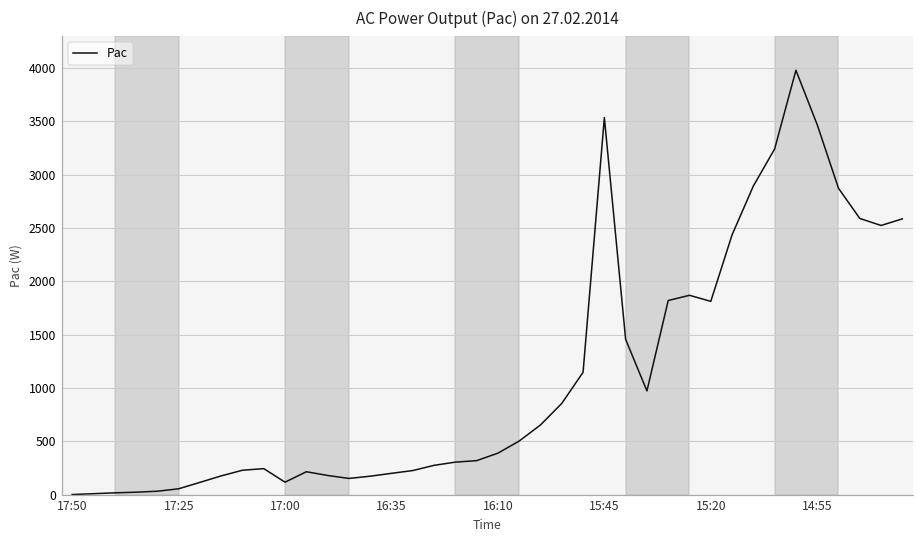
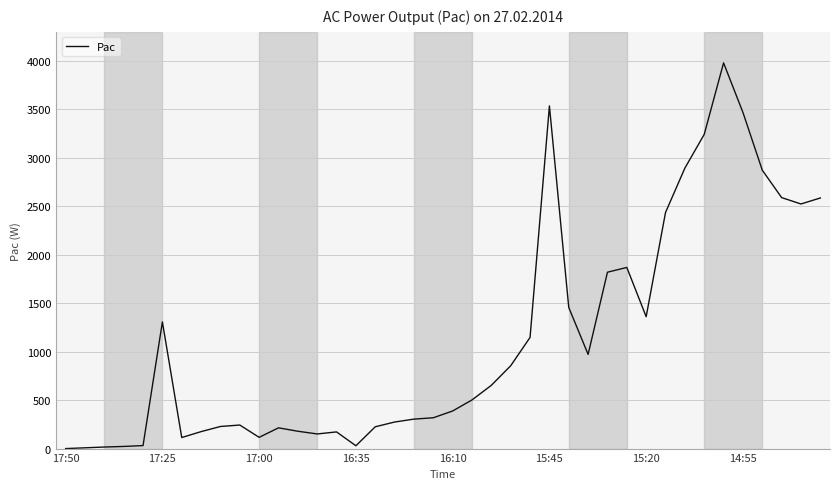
17:25: 100 -> 1300
16:35: 200 -> 0
15:20: 1800 -> 1400
